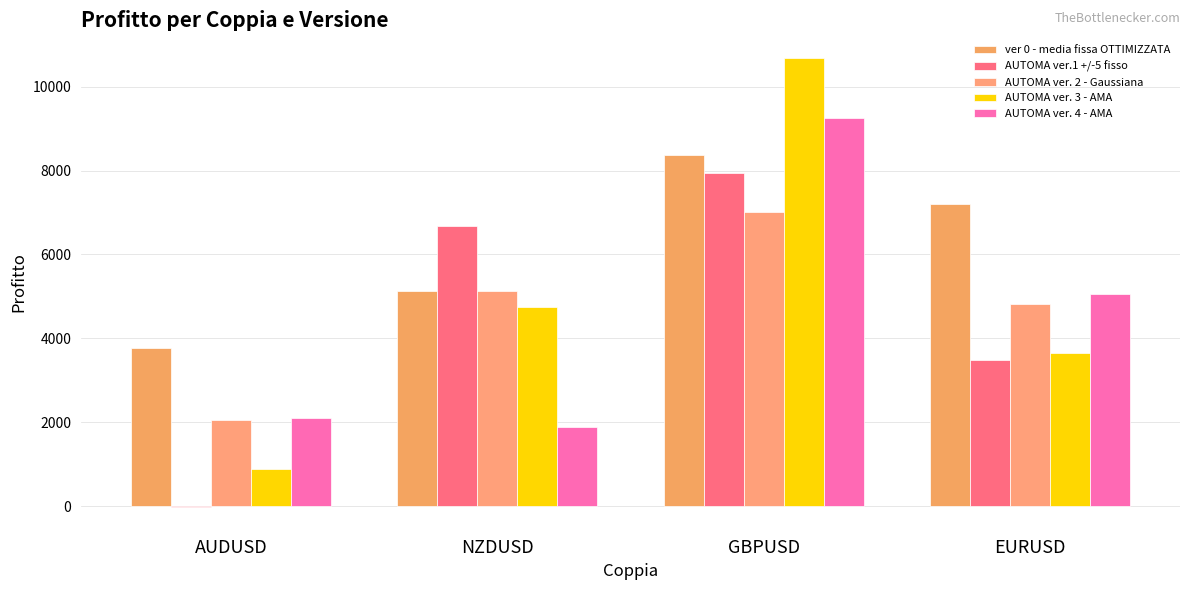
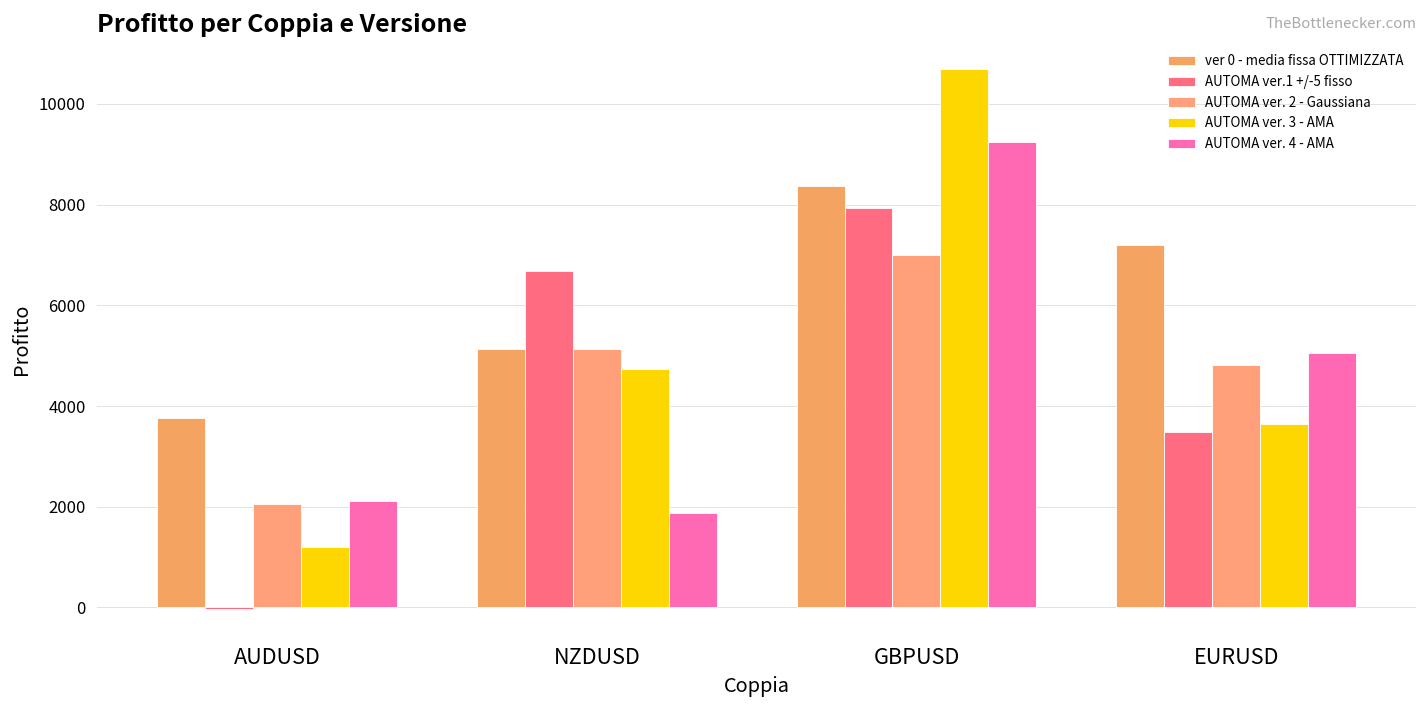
AUTOMA ver. 3 - AMA, AUDUSD: 900 -> 1200
